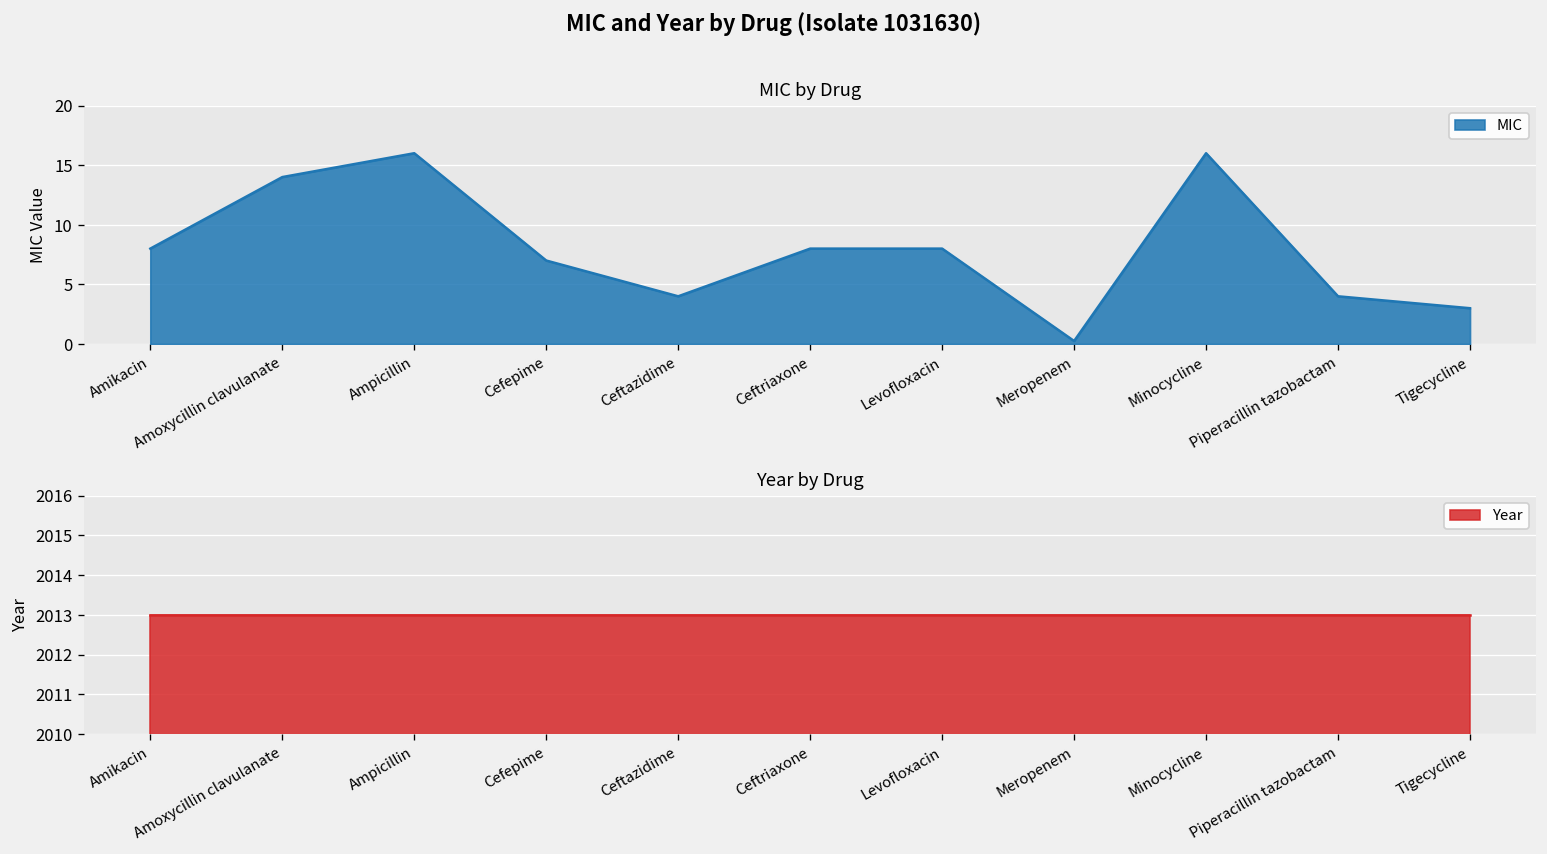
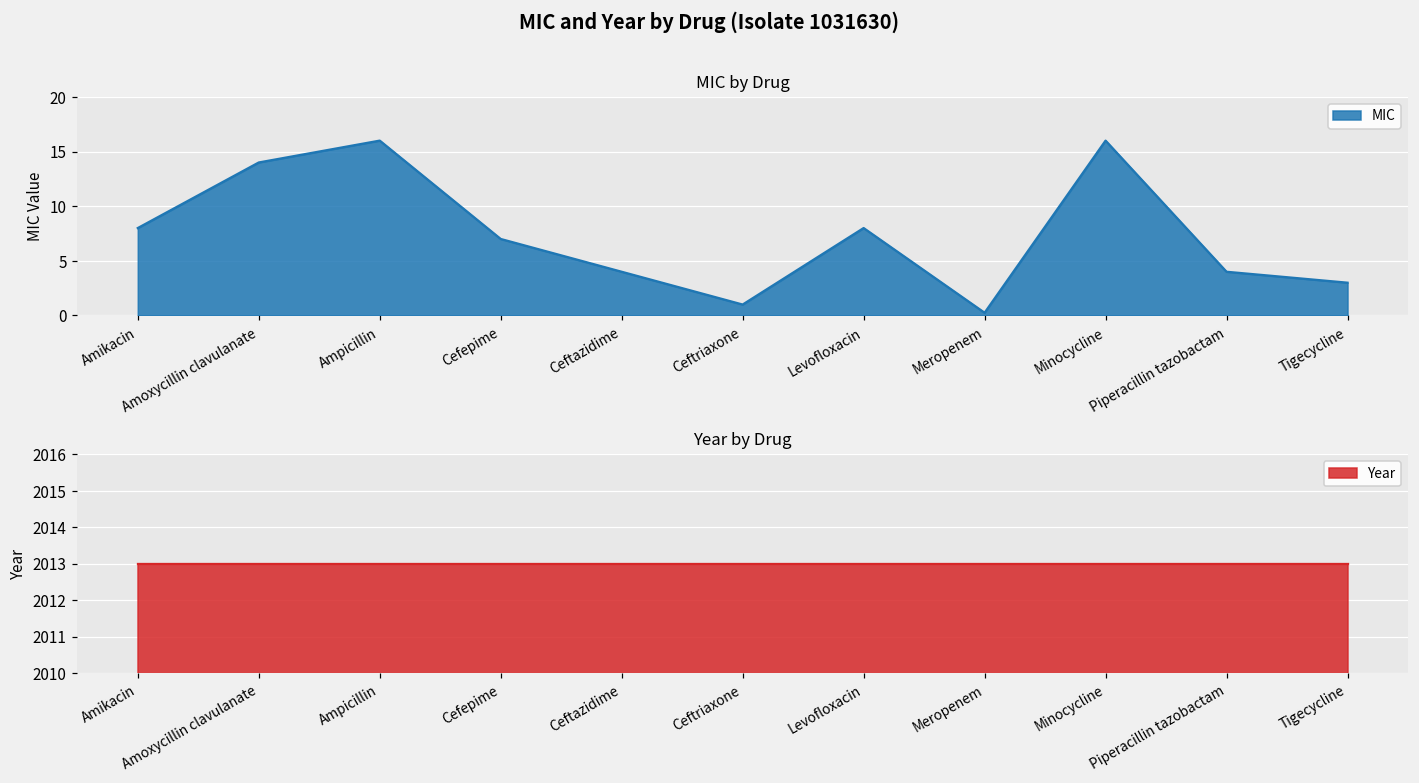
MIC by Drug, Ceftriaxone: 8 -> 1
